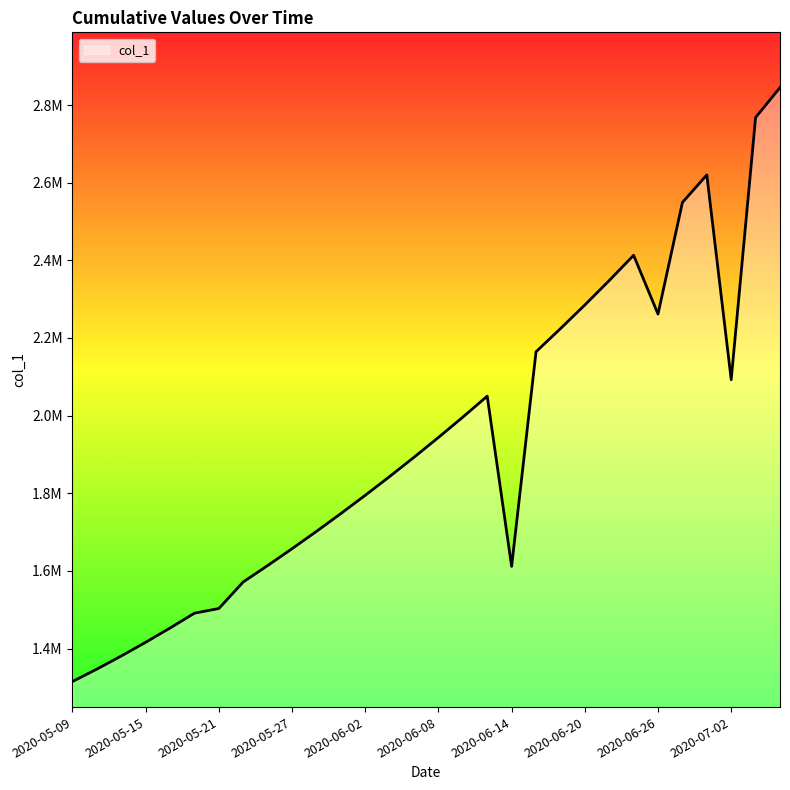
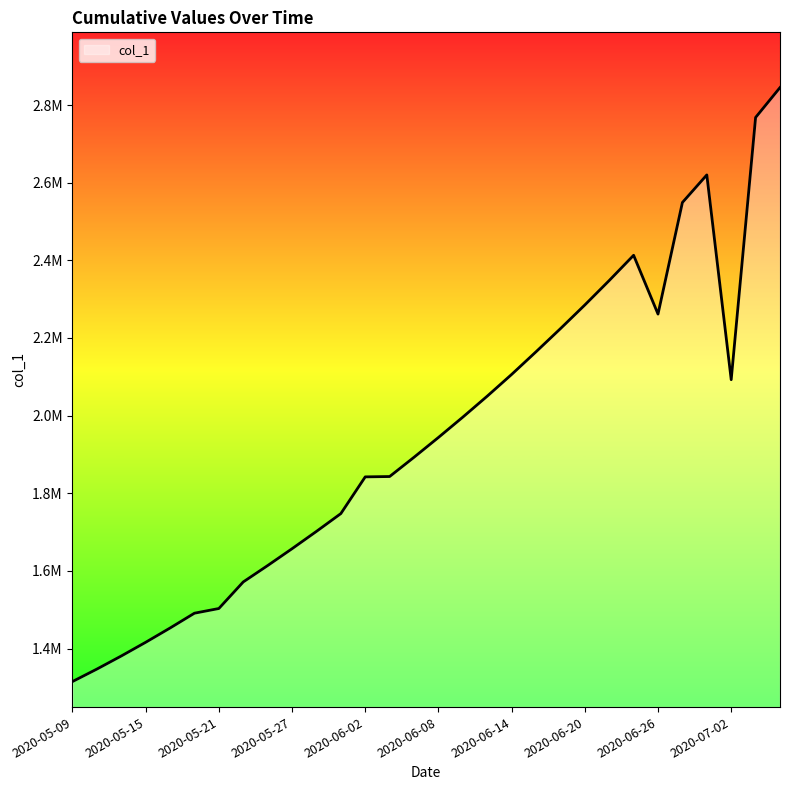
2020-06-02: 1790000 -> 1840000
2020-06-14: 1610000 -> 2110000
